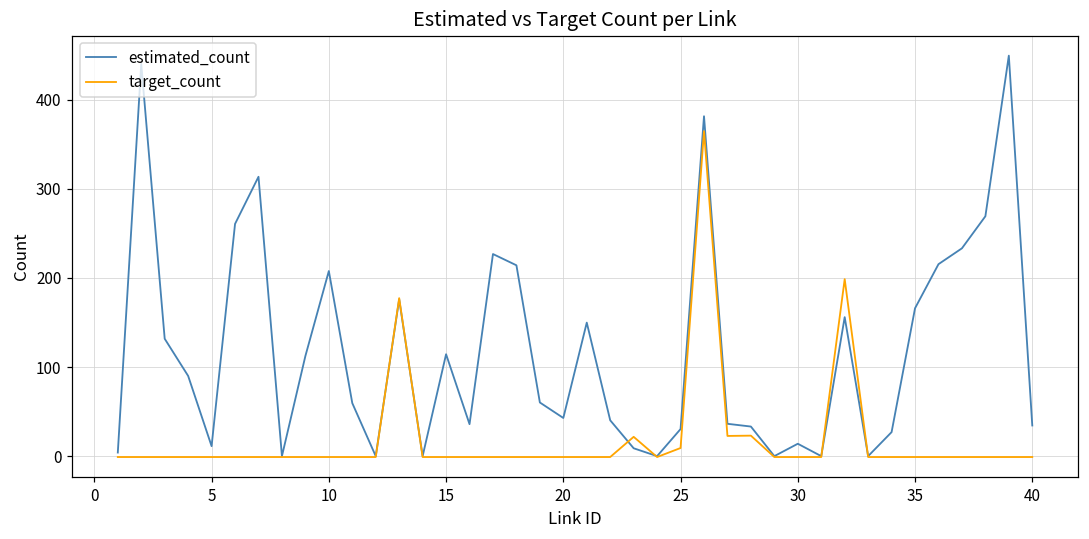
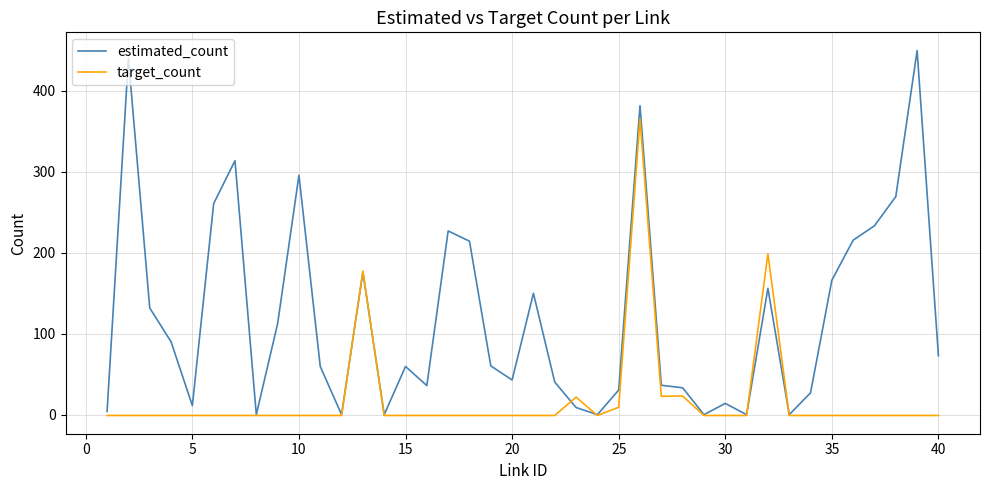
estimated_count, 10: 210 -> 300
estimated_count, 15: 110 -> 60
estimated_count, 40: 30 -> 70
